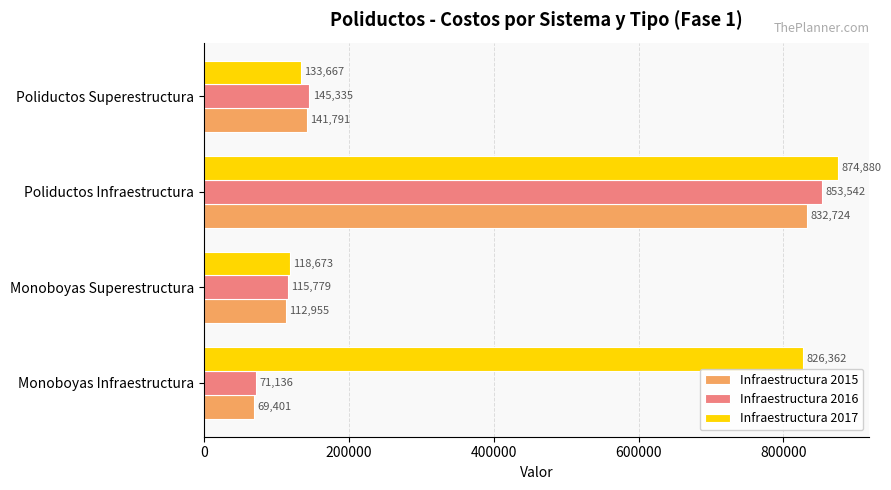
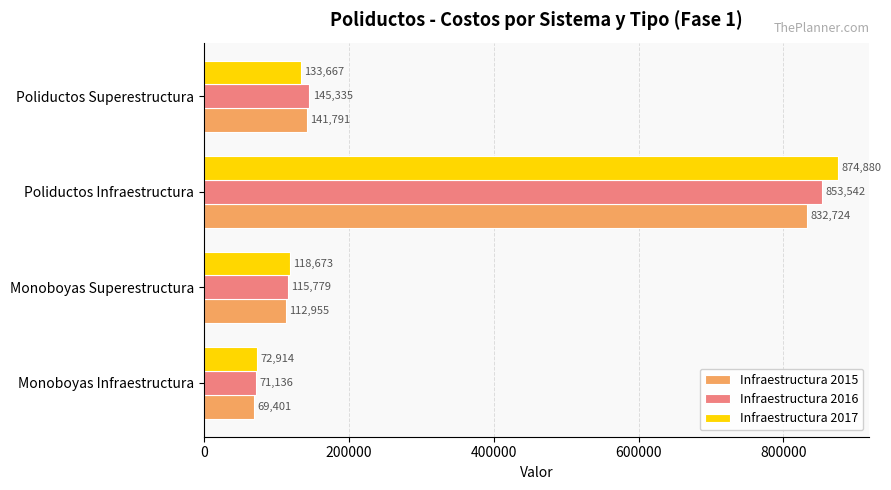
Infraestructura 2017, Monoboyas Infraestructura: 826,362 -> 72,914
